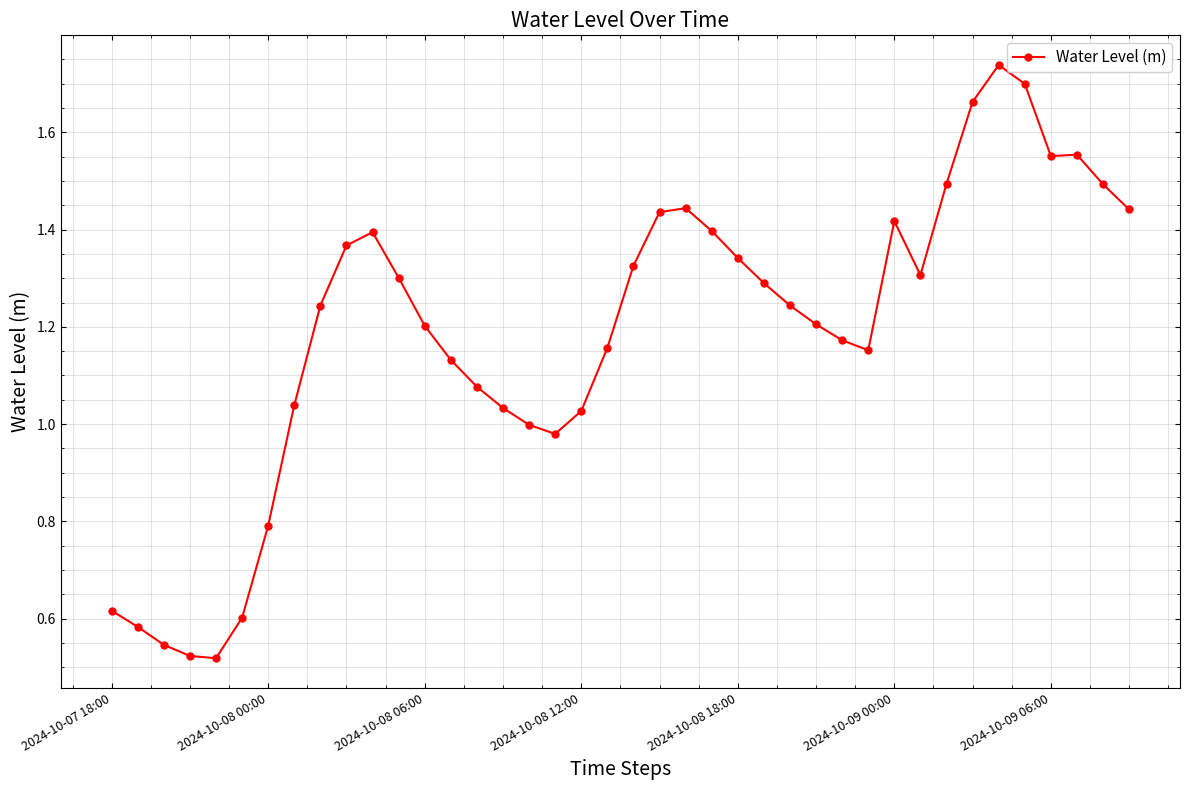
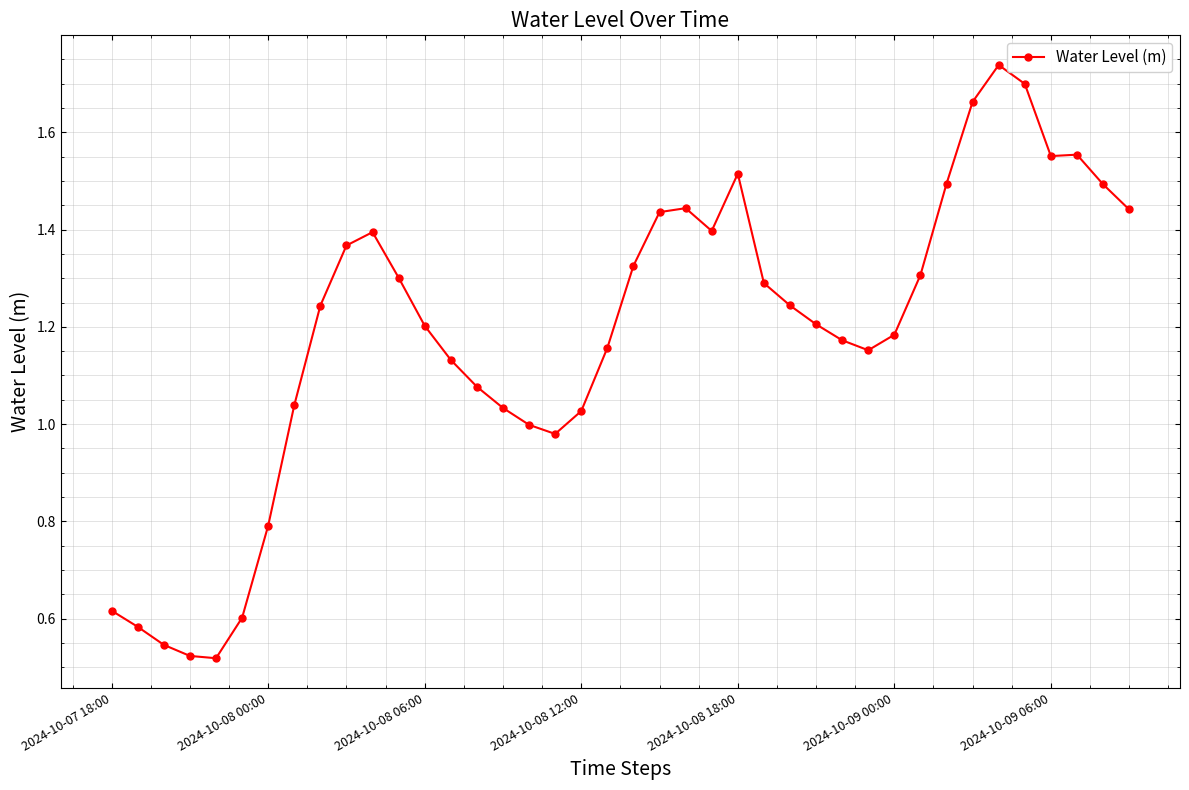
2024-10-08 18:00: 1.34 -> 1.51
2024-10-09 00:00: 1.42 -> 1.18
